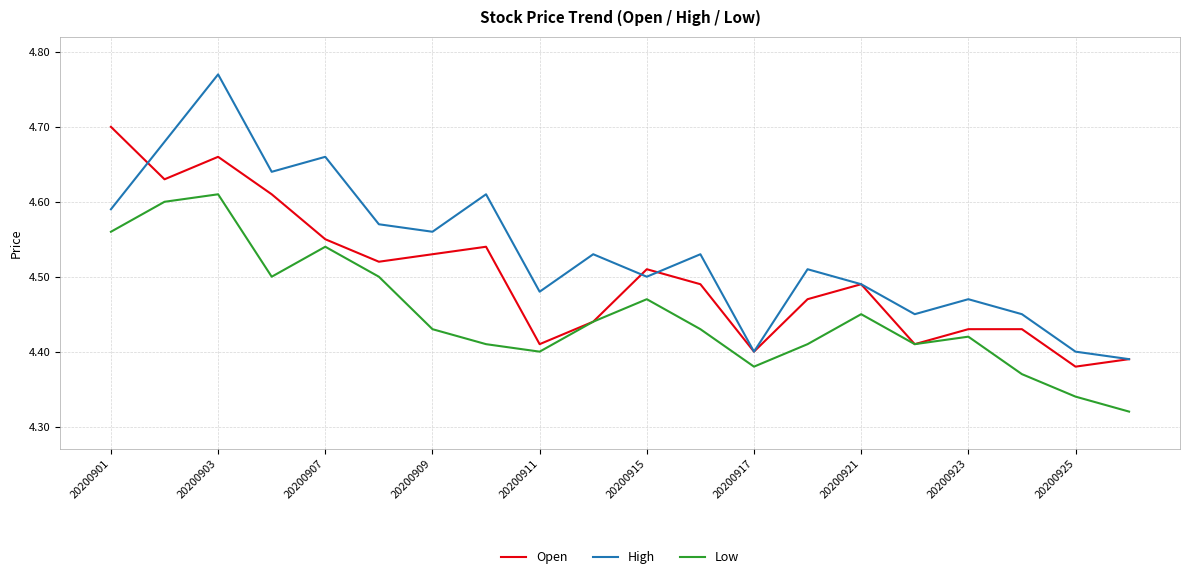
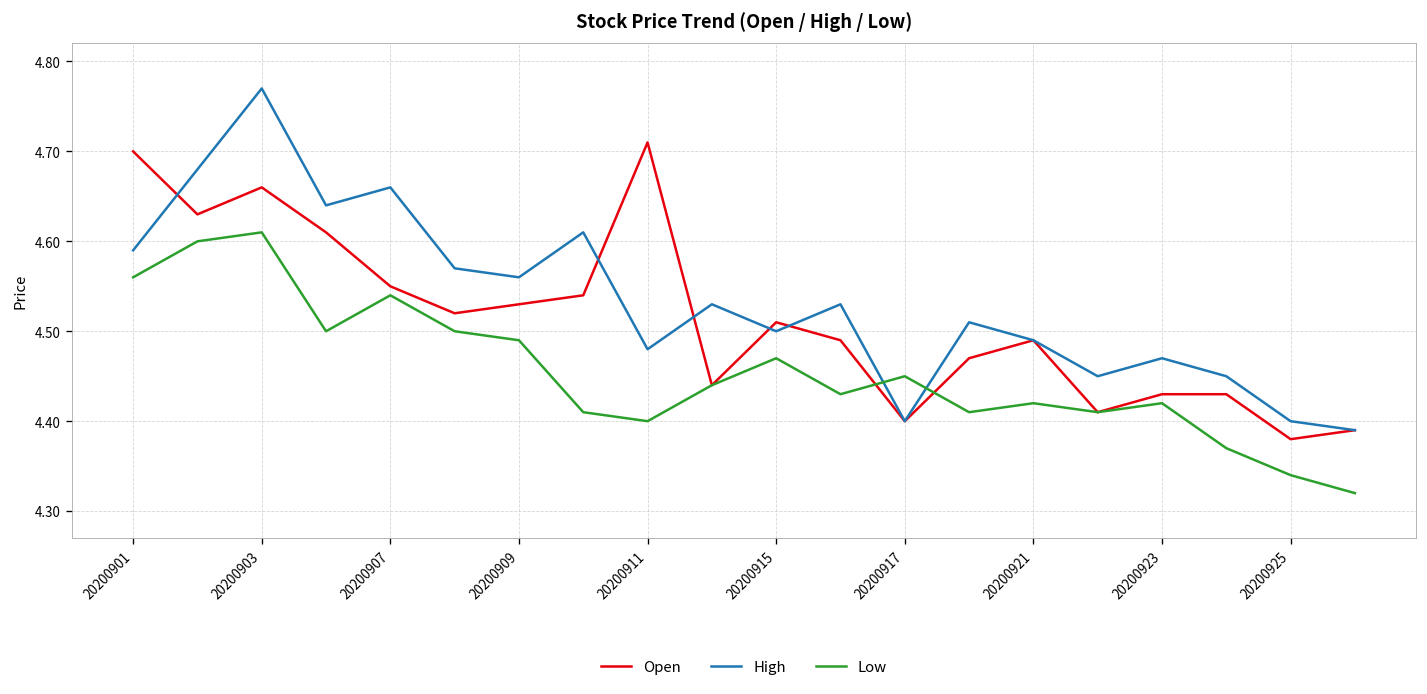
Low, 20200909: 4.43 -> 4.49
Open, 20200911: 4.41 -> 4.71
Low, 20200917: 4.38 -> 4.45
Low, 20200921: 4.45 -> 4.42
